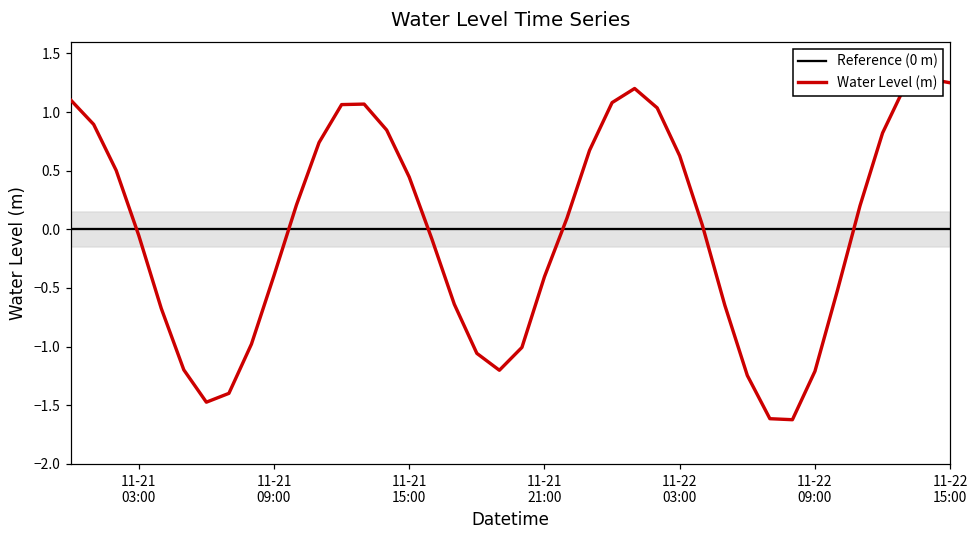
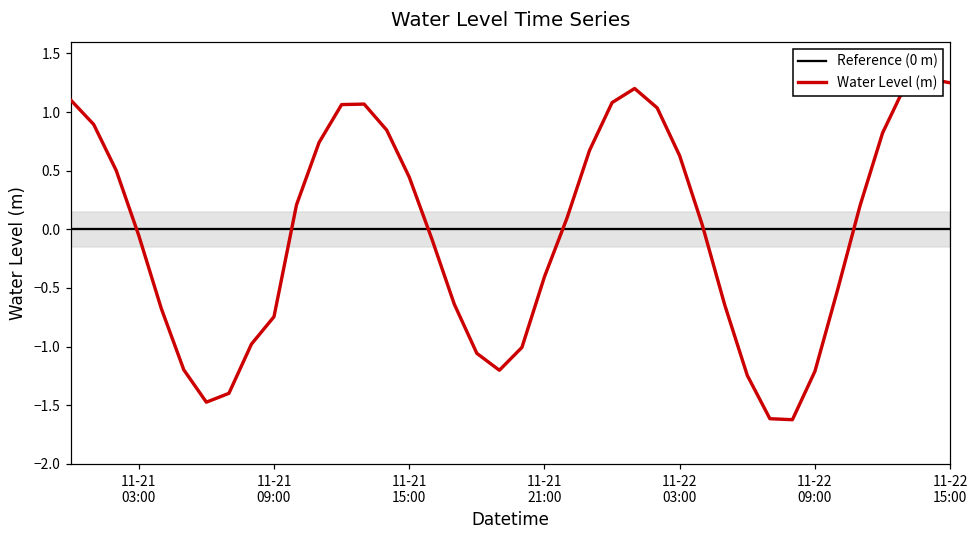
Water Level (m), 11-21 09:00: -0.39 -> -0.75
